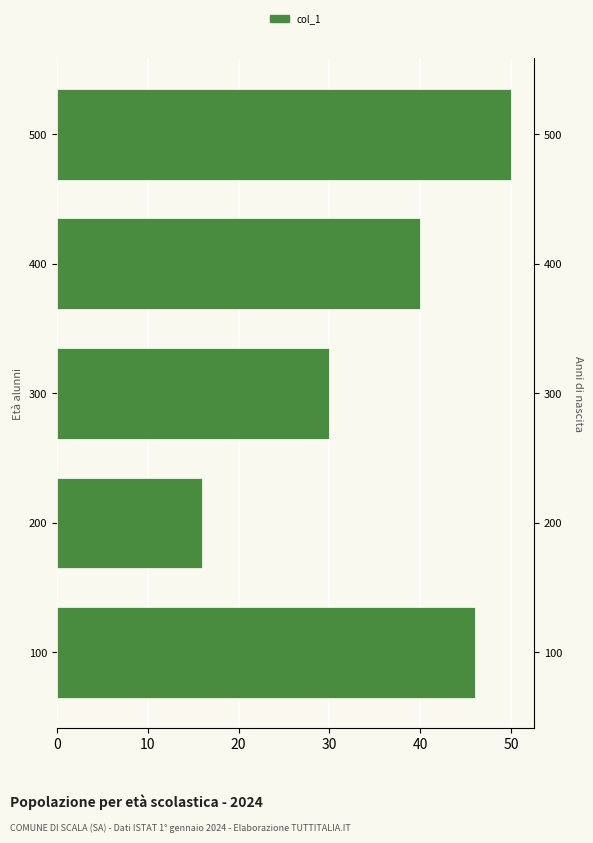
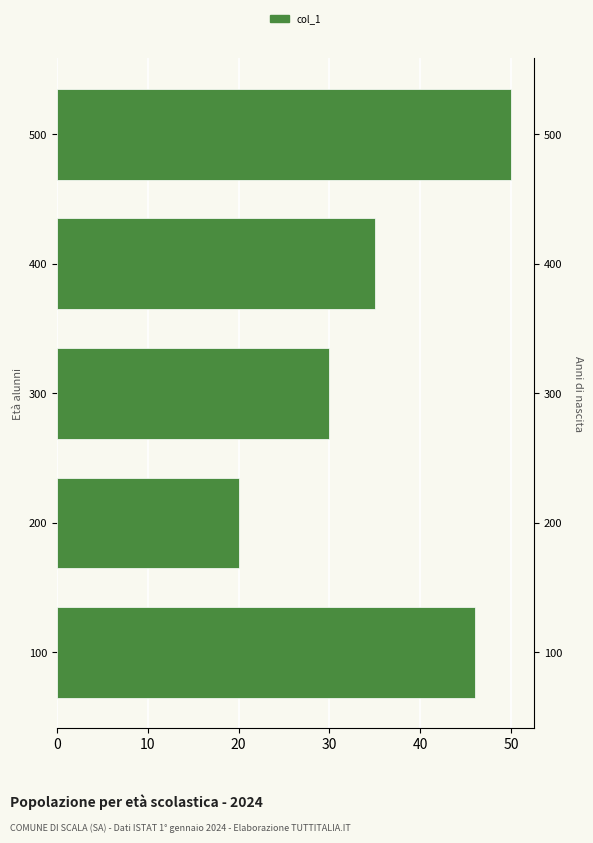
400: 40 -> 35
200: 16 -> 20
